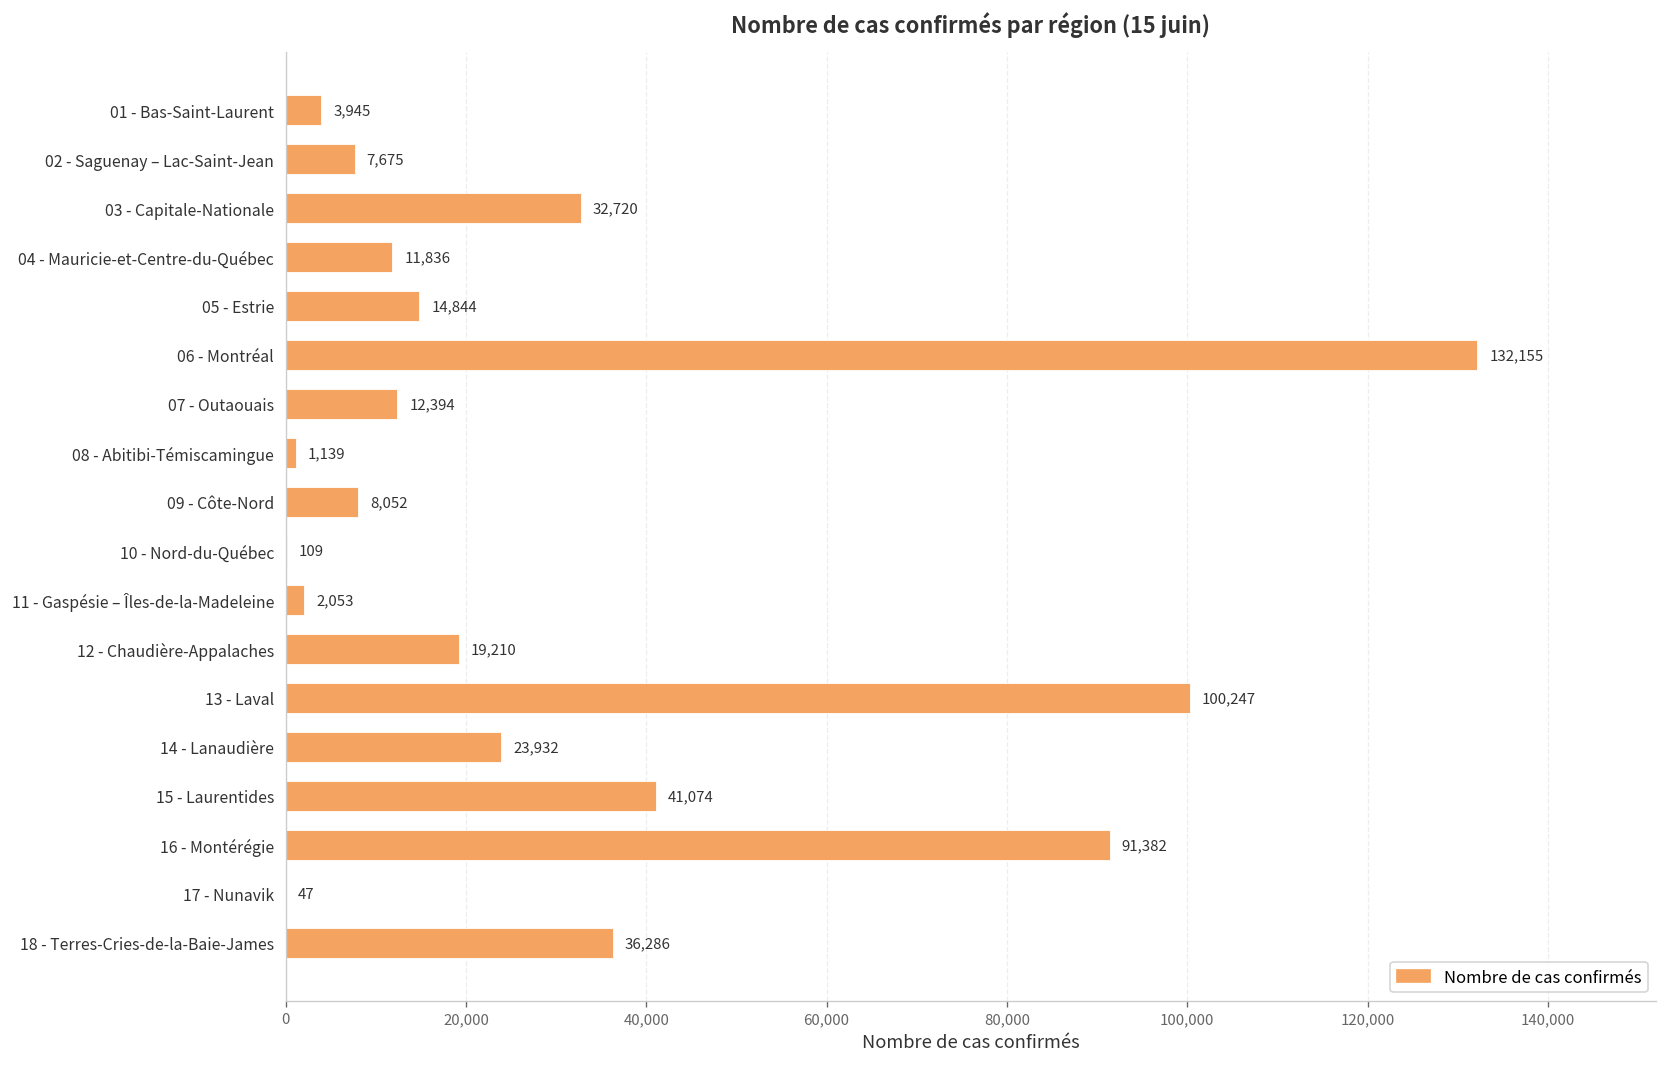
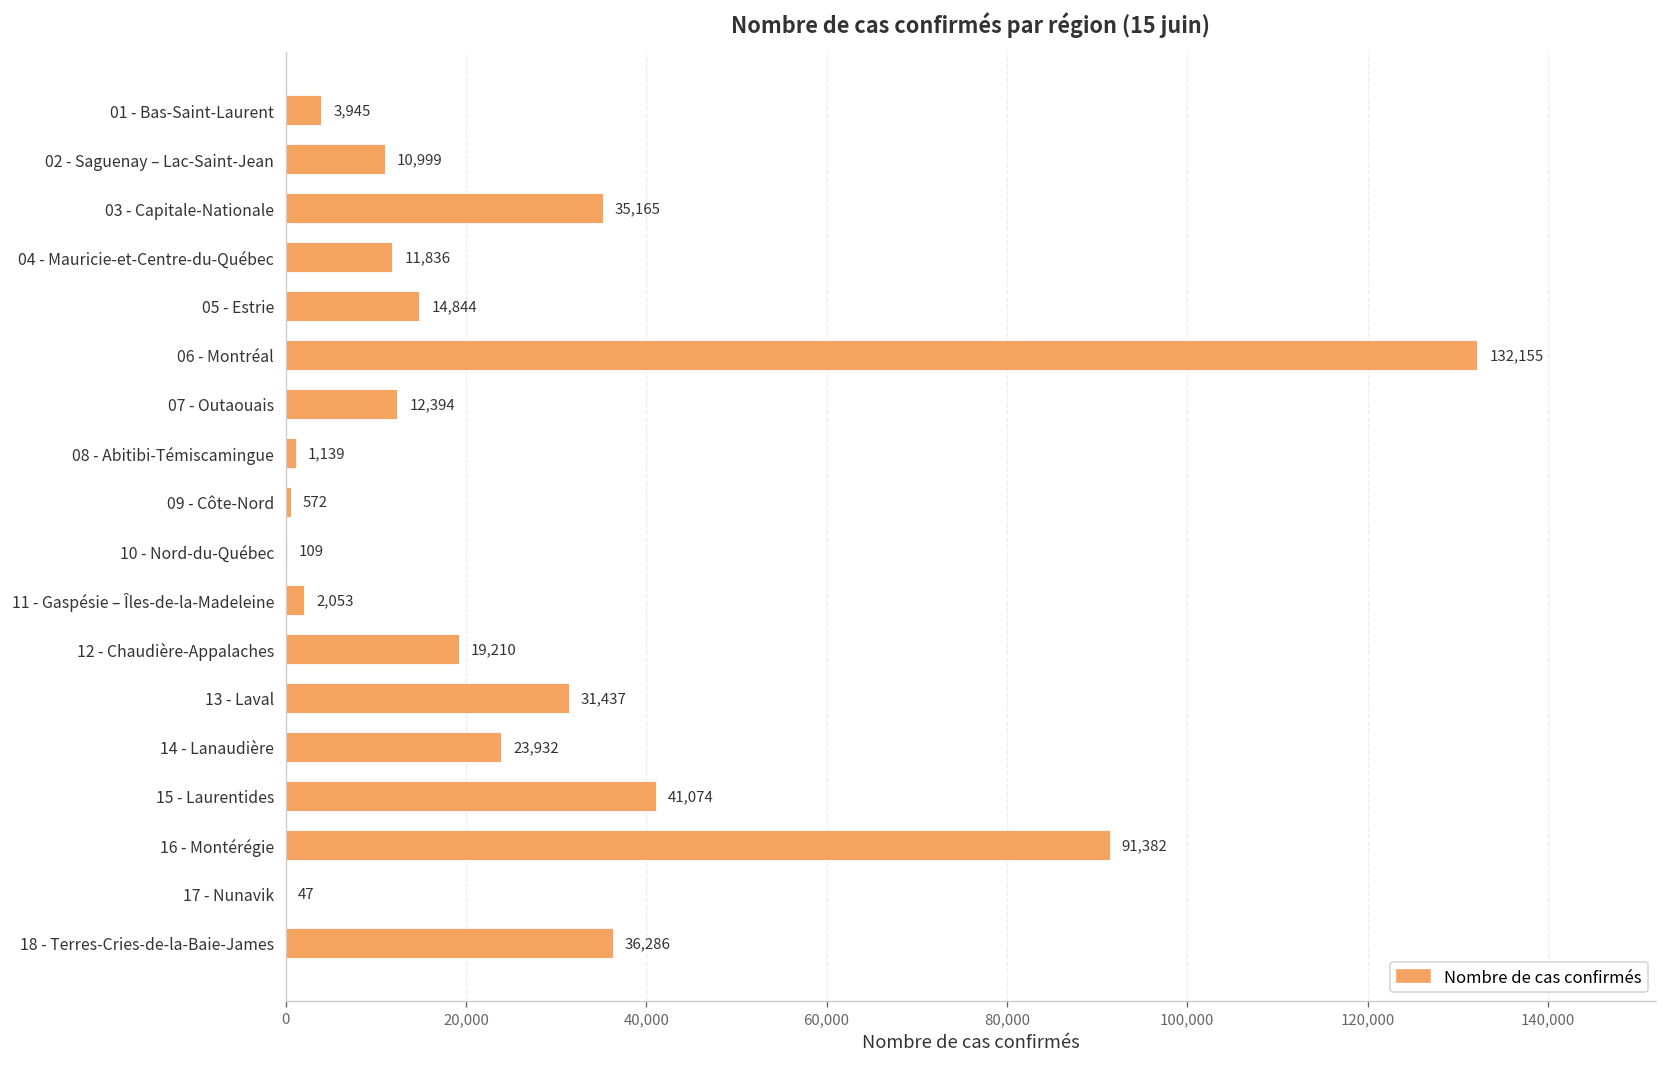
02 - Saguenay – Lac-Saint-Jean: 7,675 -> 10,999
03 - Capitale-Nationale: 32,720 -> 35,165
09 - Côte-Nord: 8,052 -> 572
13 - Laval: 100,247 -> 31,437
